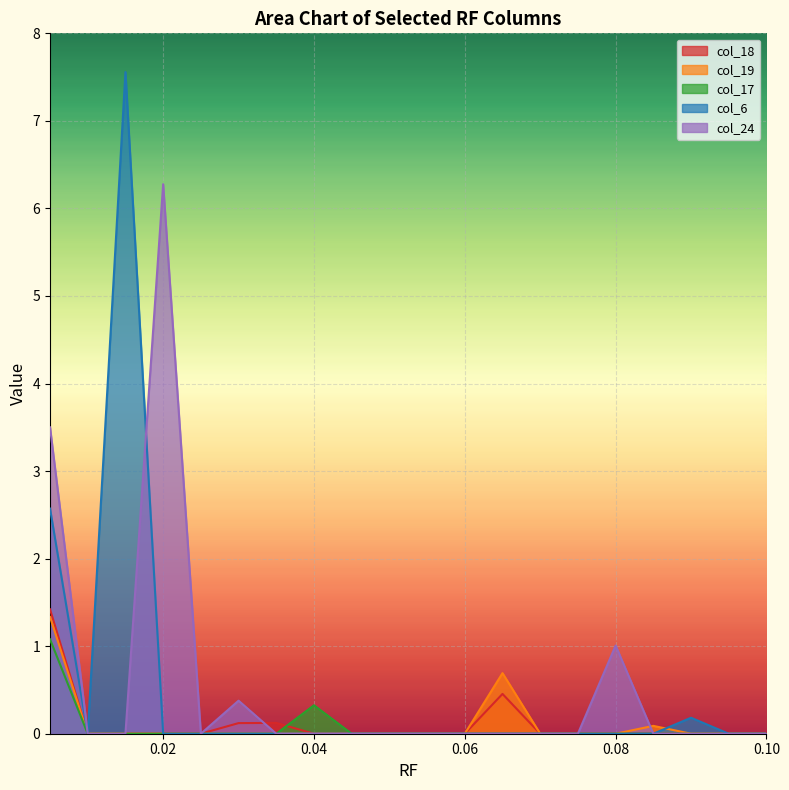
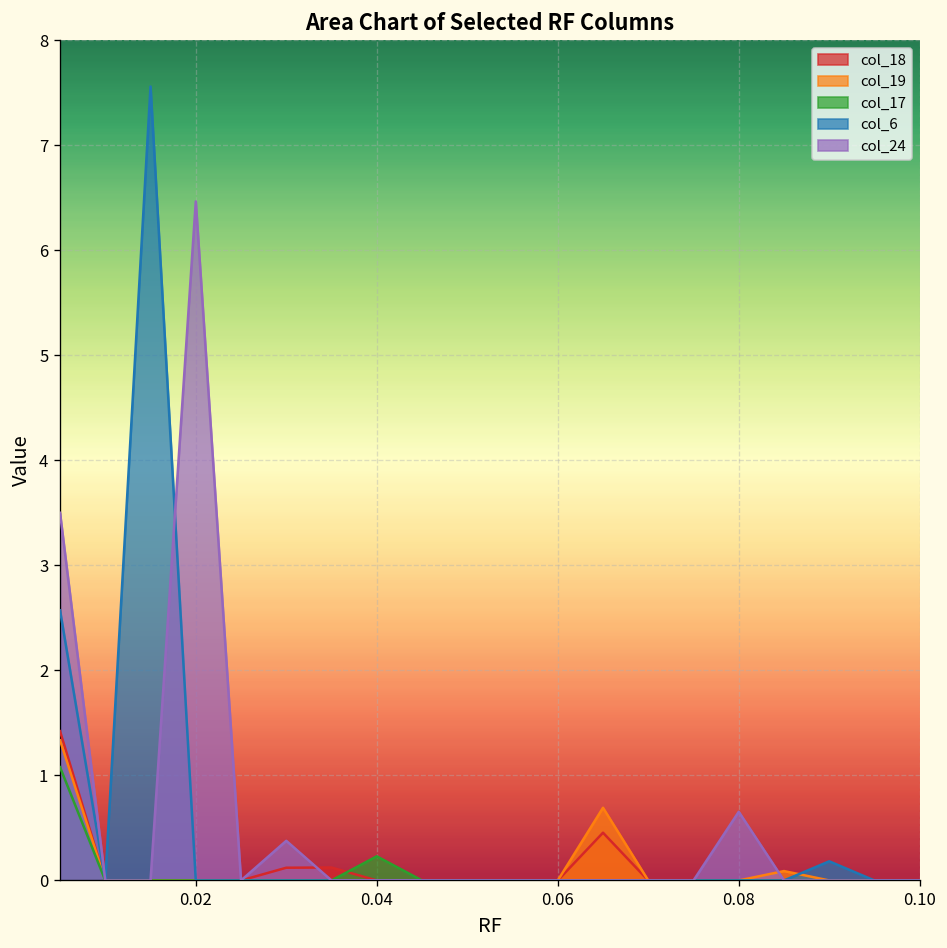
col_24, 0.02: 6.3 -> 6.5
col_17, 0.04: 0.3 -> 0.2
col_24, 0.08: 1.0 -> 0.7
